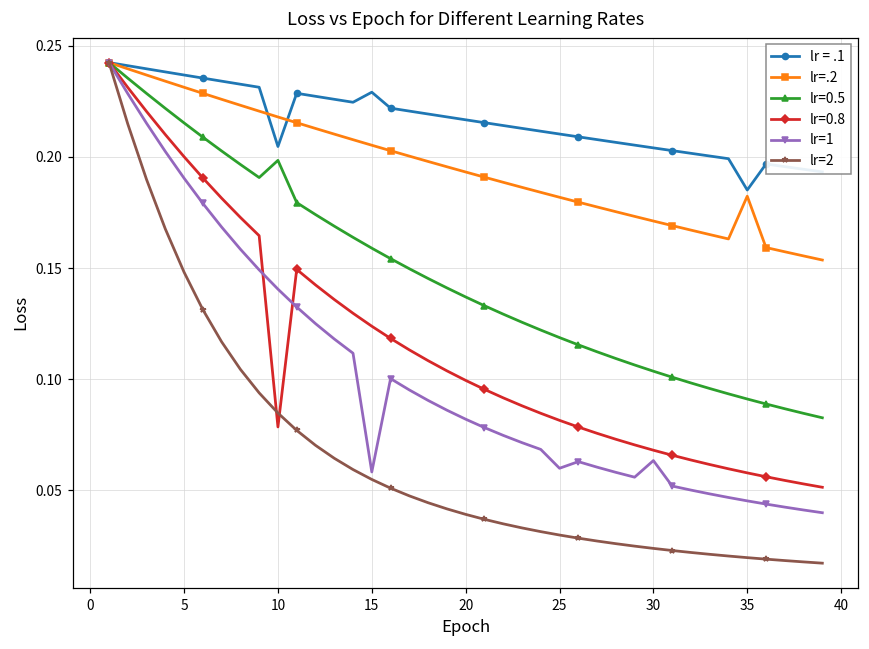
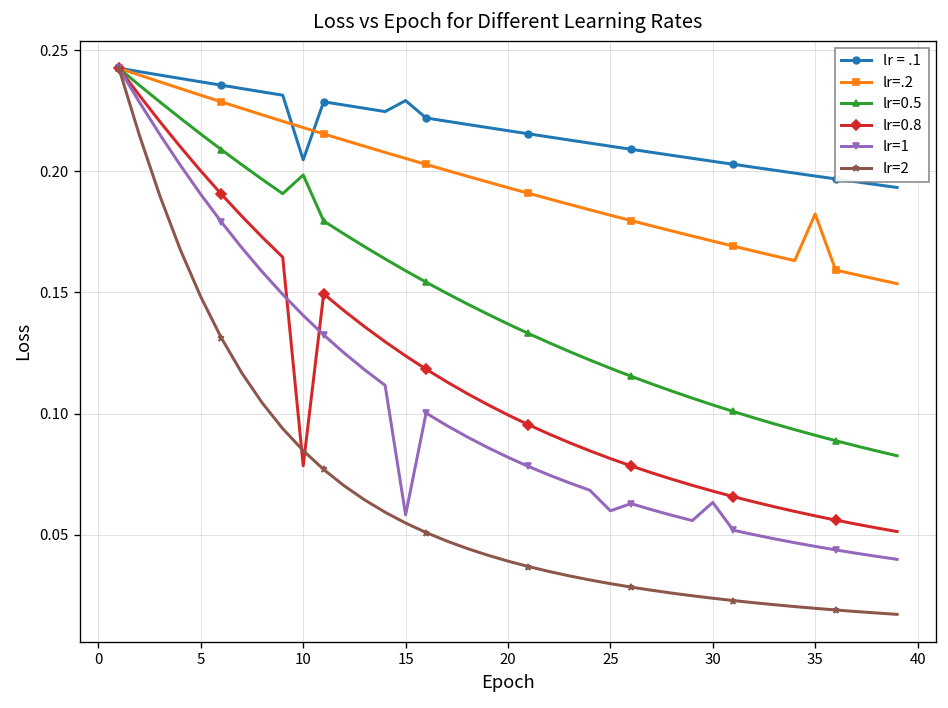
lr = .1, 35: 0.185 -> 0.198
